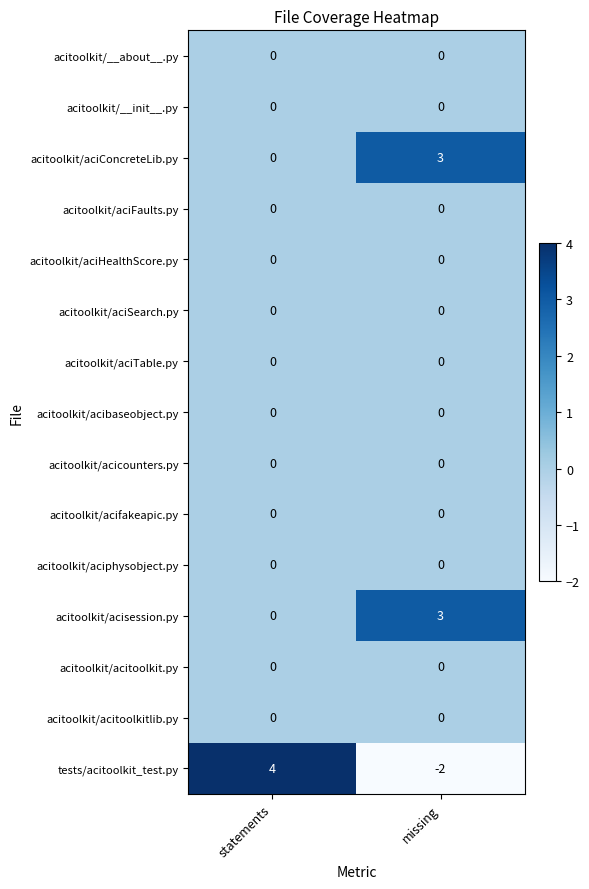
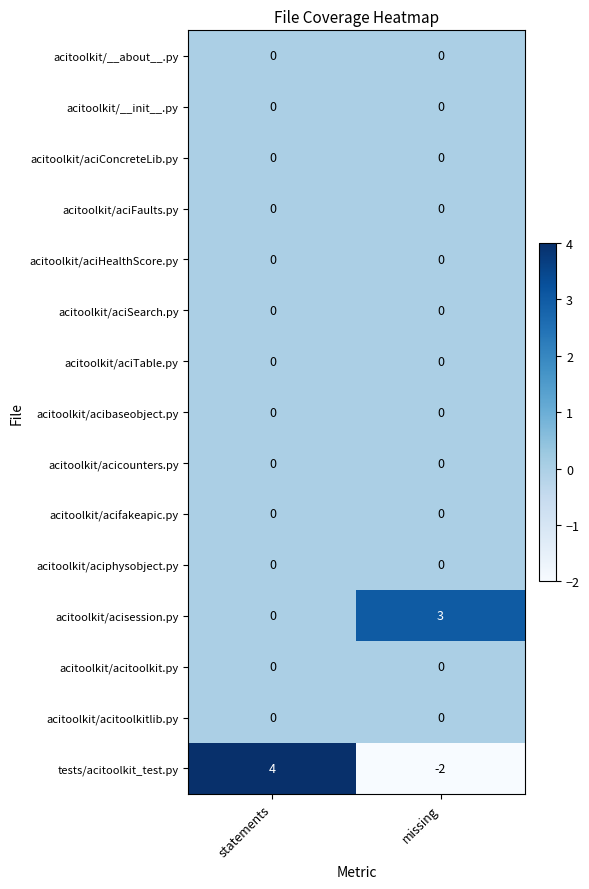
acitoolkit/aciConcreteLib.py, missing: 3 -> 0
